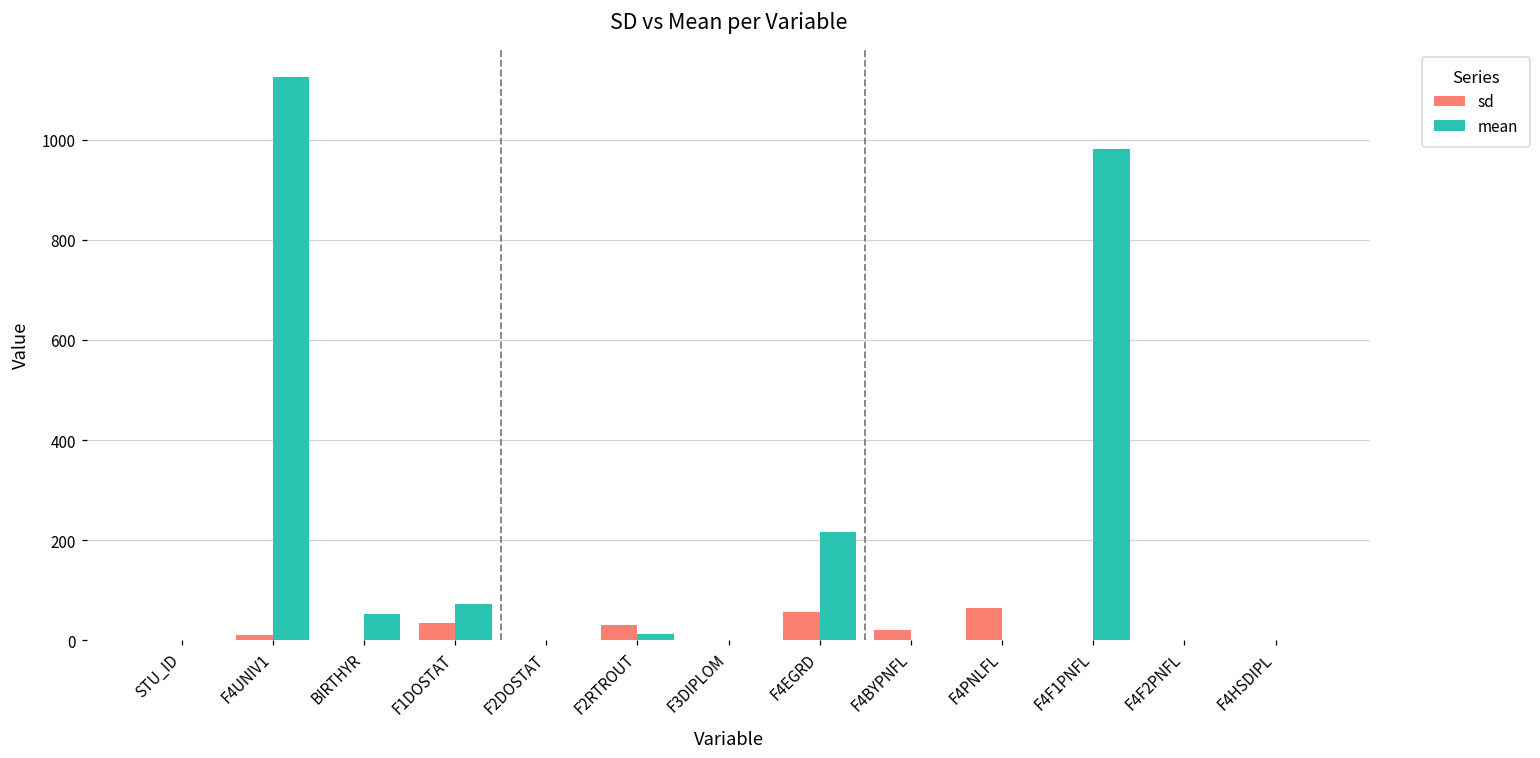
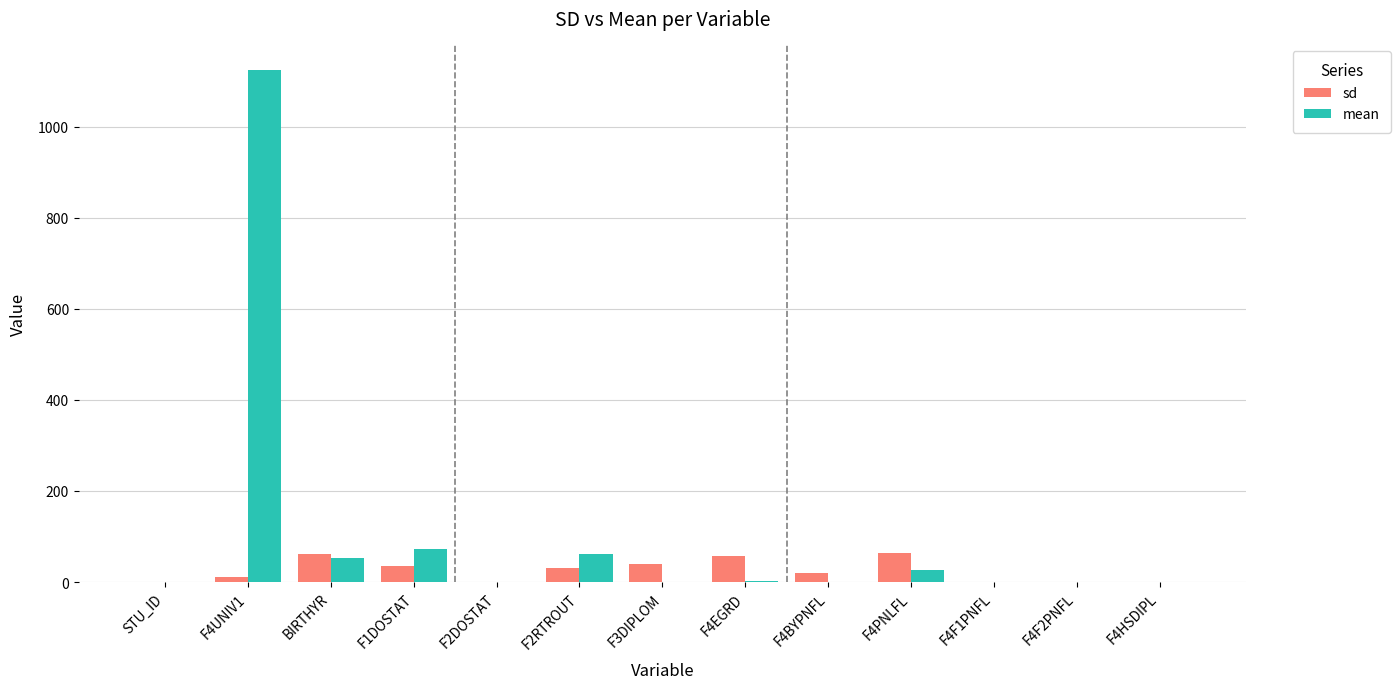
sd, BIRTHYR: 0 -> 60
mean, F2RTROUT: 10 -> 60
sd, F3DIPLOM: 0 -> 40
mean, F4EGRD: 220 -> 0
mean, F4PNLFL: 0 -> 30
mean, F4F1PNFL: 980 -> 0
